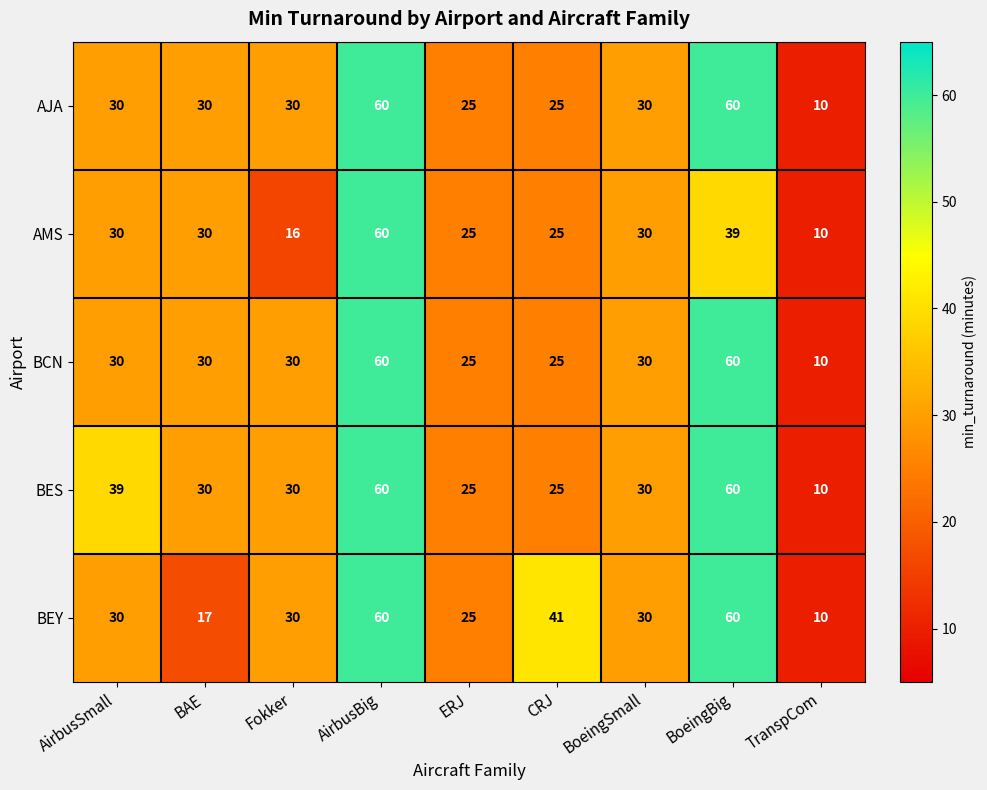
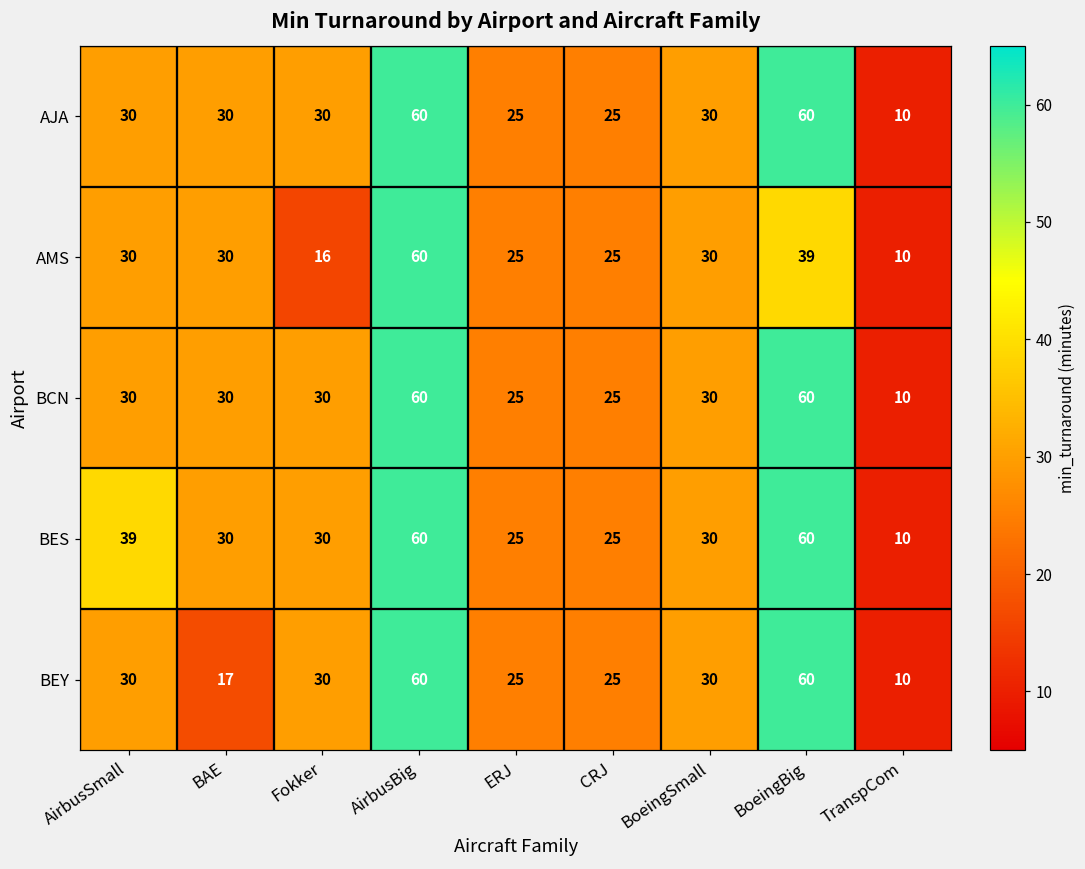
BEY, CRJ: 41 -> 25
